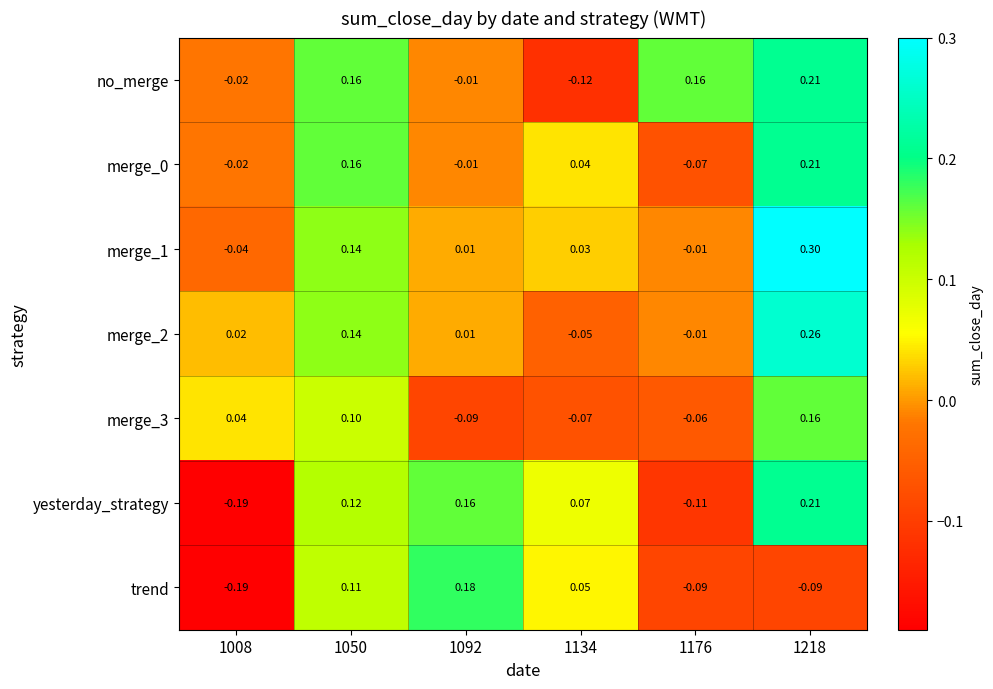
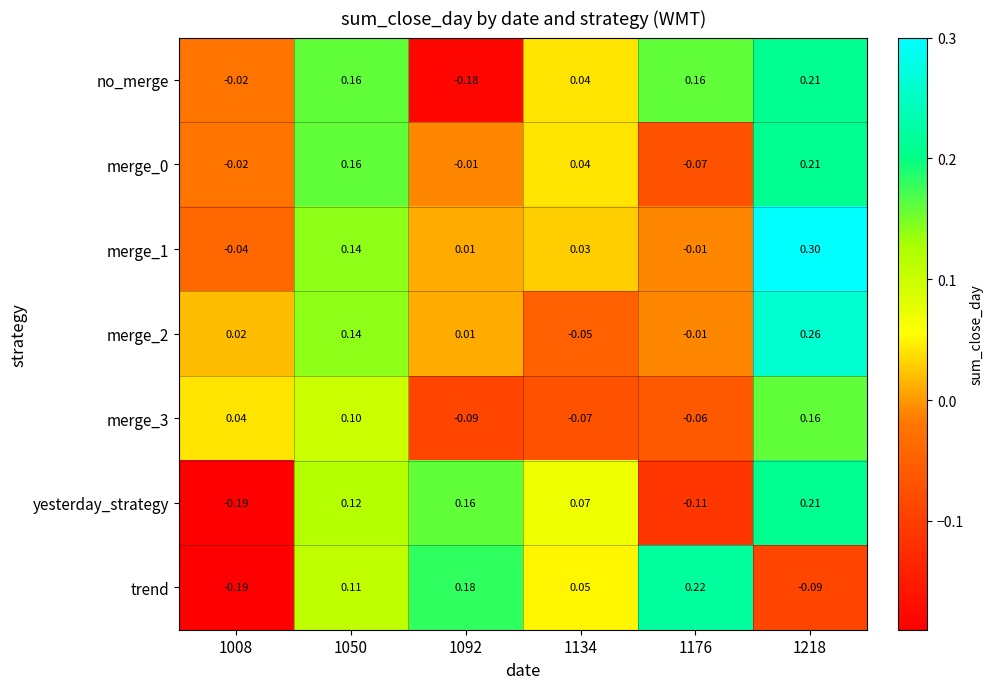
no_merge, 1092: -0.01 -> -0.18
no_merge, 1134: -0.12 -> 0.04
trend, 1176: -0.09 -> 0.22
